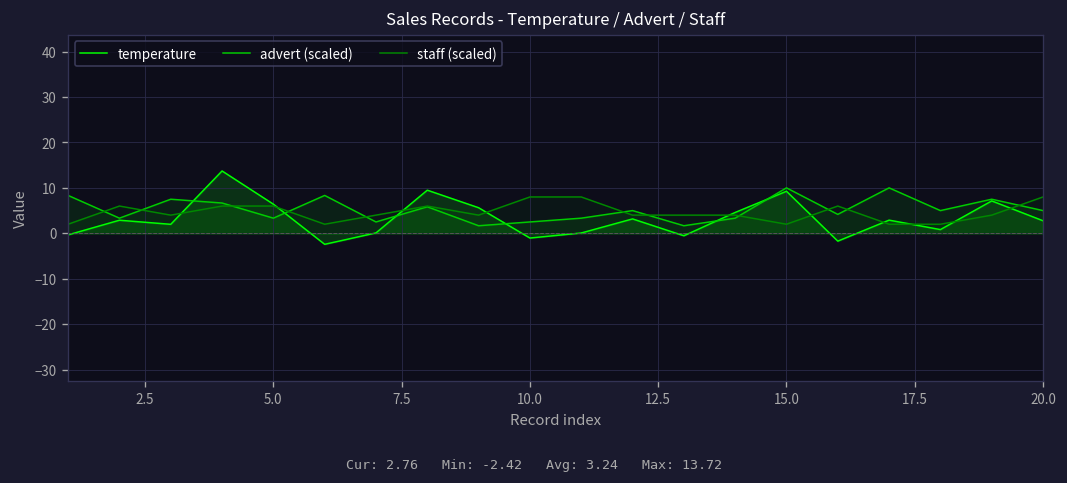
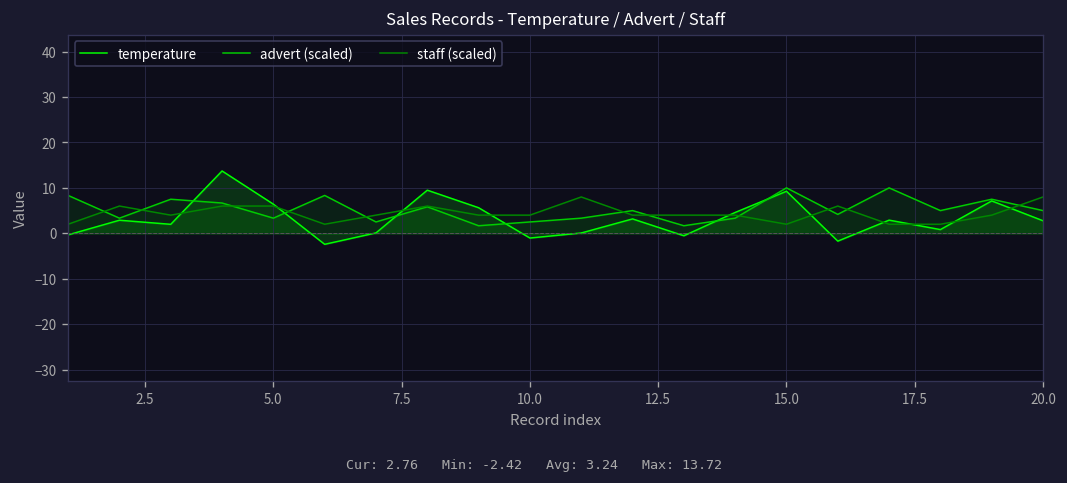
staff (scaled), 10.0: 8 -> 4
